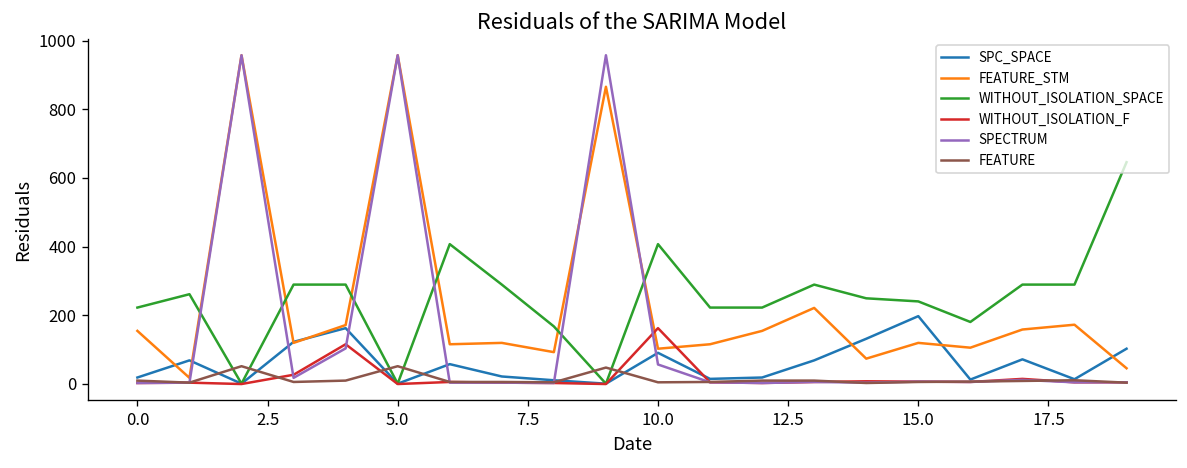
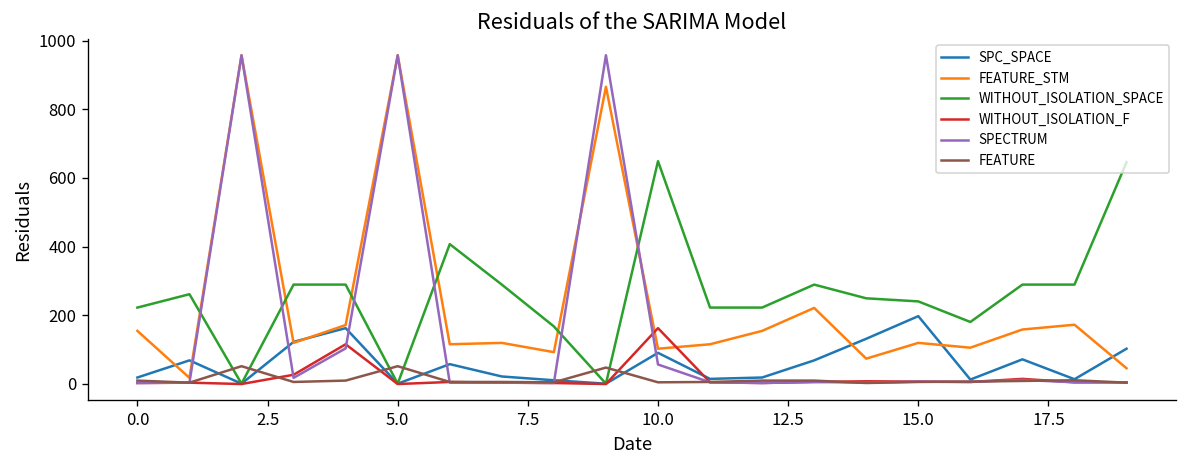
WITHOUT_ISOLATION_SPACE, 10.0: 410 -> 650
